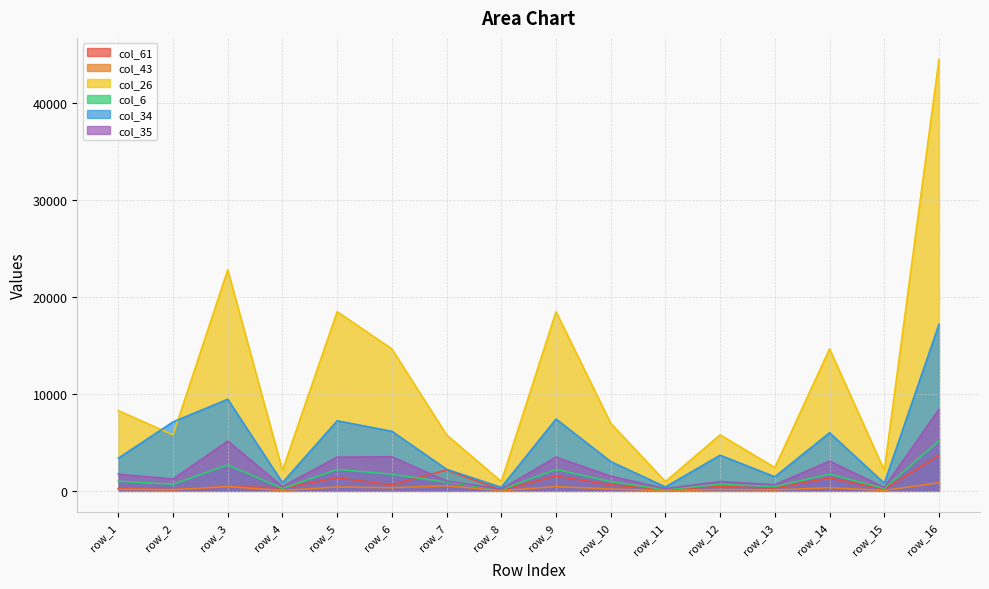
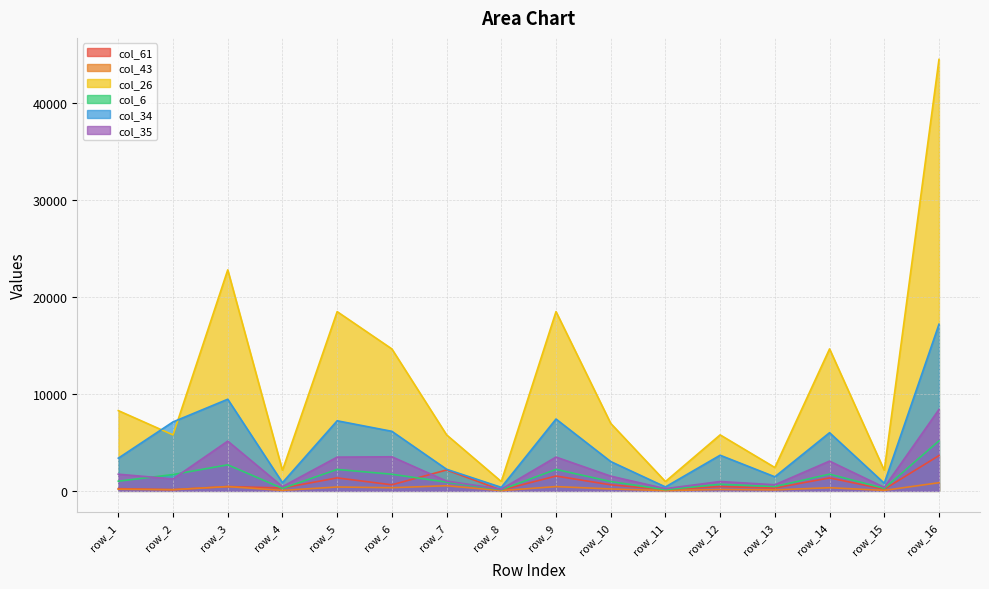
col_6, row_2: 1000 -> 2000
